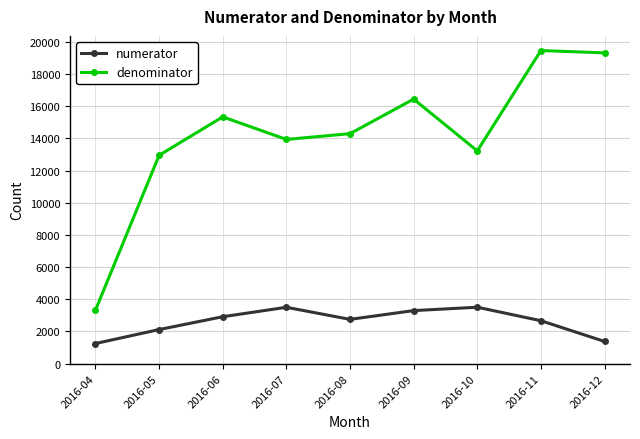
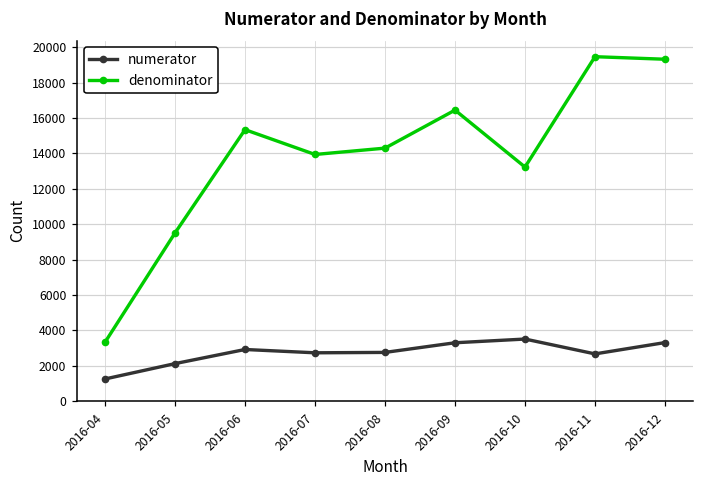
denominator, 2016-05: 13000 -> 9500
numerator, 2016-07: 3500 -> 2700
numerator, 2016-12: 1400 -> 3300
